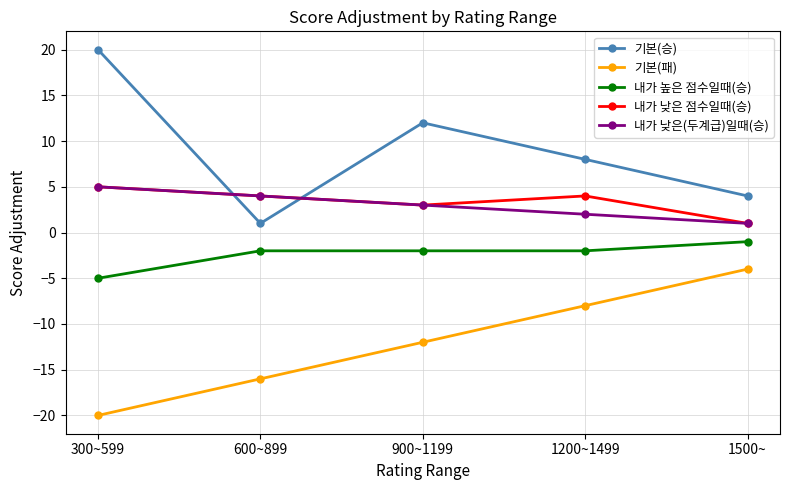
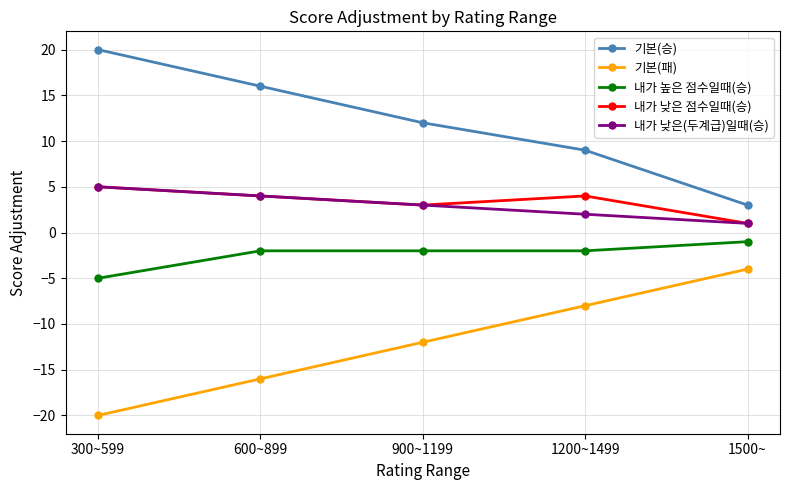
기본(승), 600~899: 1 -> 16
기본(승), 1200~1499: 8 -> 9
기본(승), 1500~: 4 -> 3
